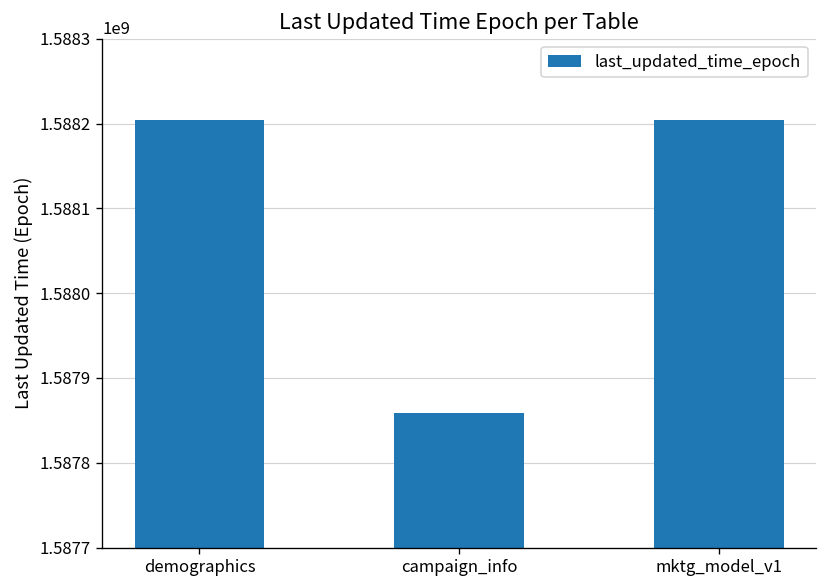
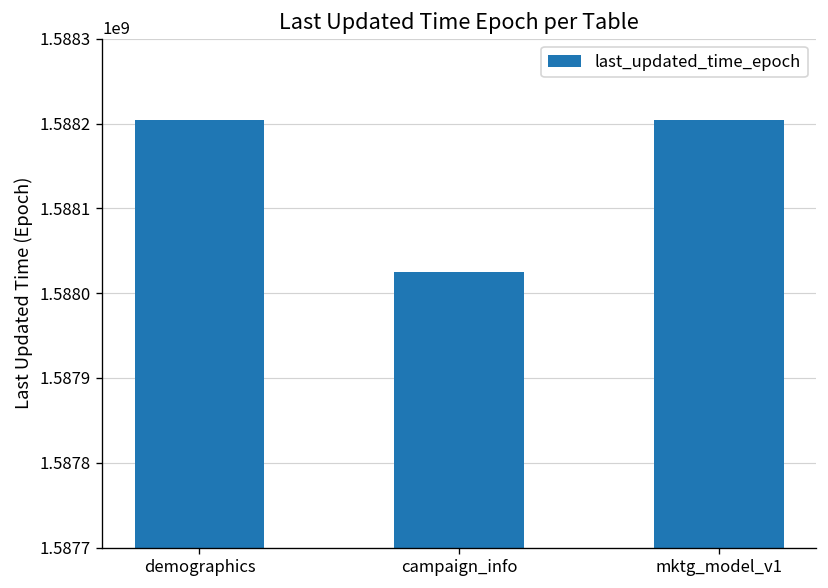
campaign_info: 1587860000 -> 1588030000
